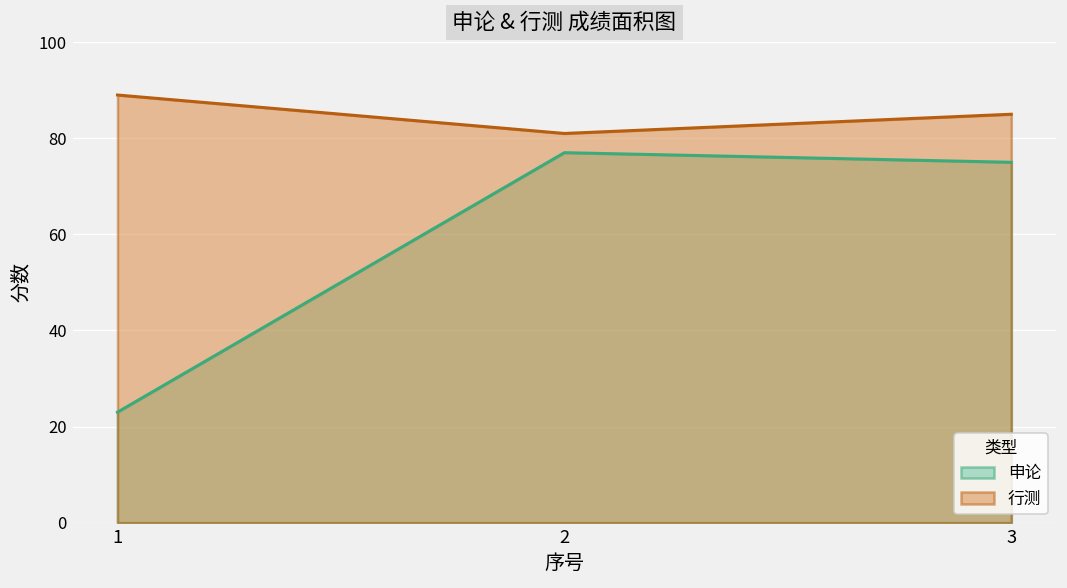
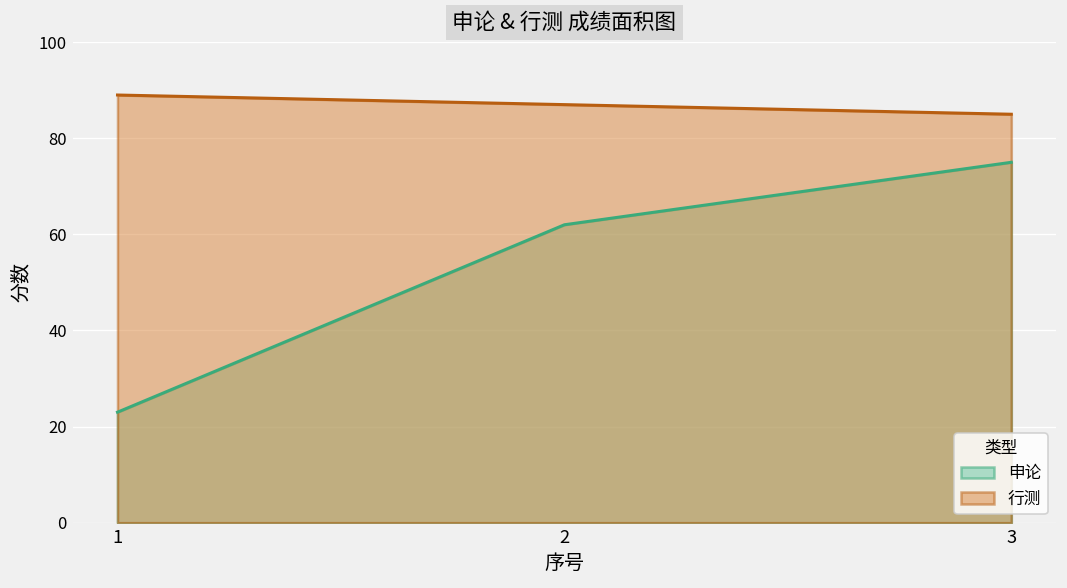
申论, 2: 77 -> 62
行测, 2: 81 -> 87
